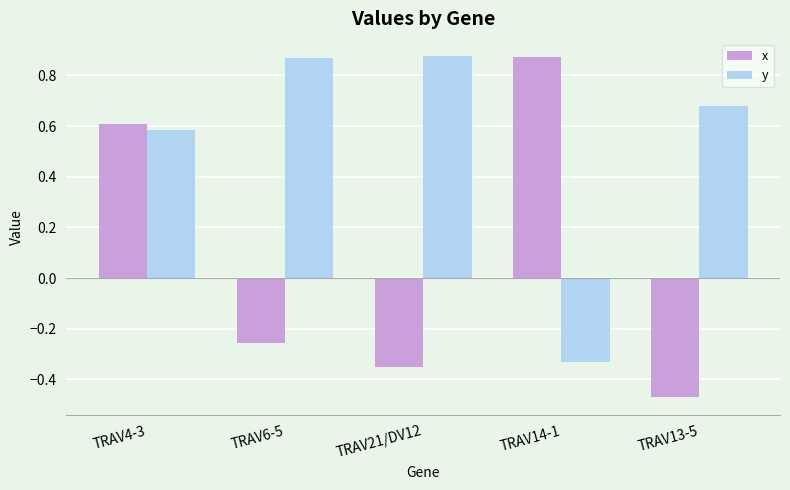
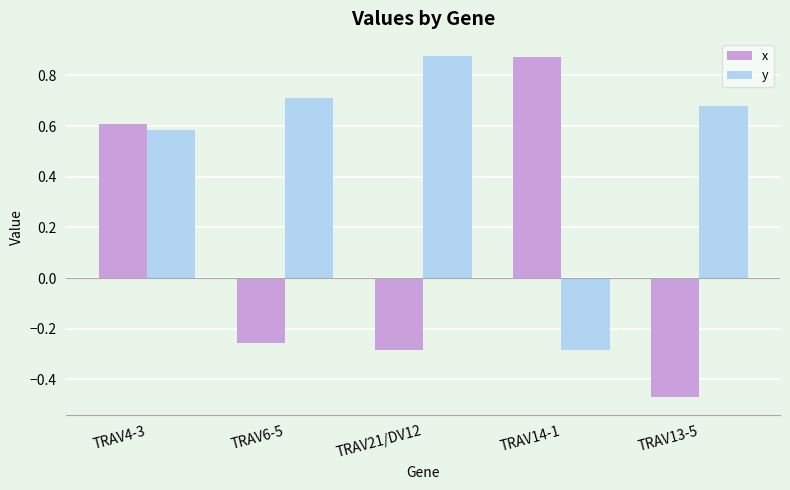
y, TRAV6-5: 0.87 -> 0.71
x, TRAV21/DV12: -0.35 -> -0.28
y, TRAV14-1: -0.33 -> -0.28
